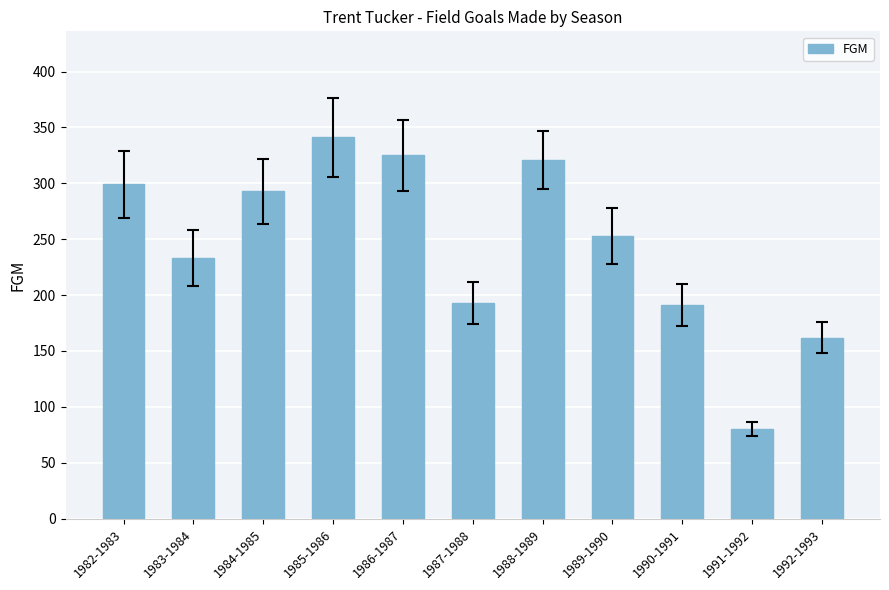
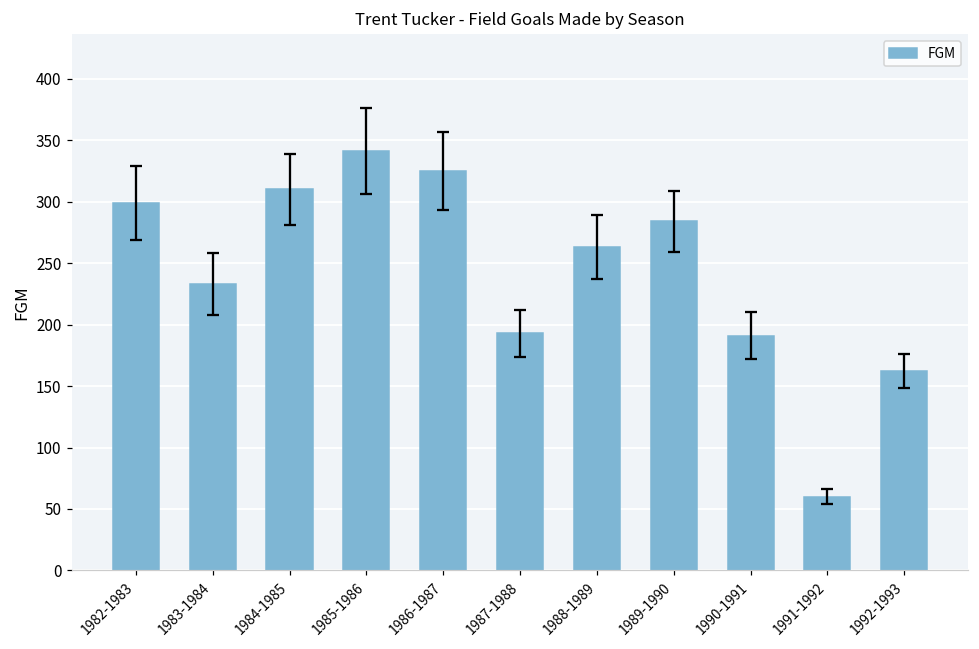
FGM, 1984-1985: 293 -> 310
FGM, 1988-1989: 321 -> 263
FGM, 1989-1990: 253 -> 284
FGM, 1991-1992: 80 -> 60
